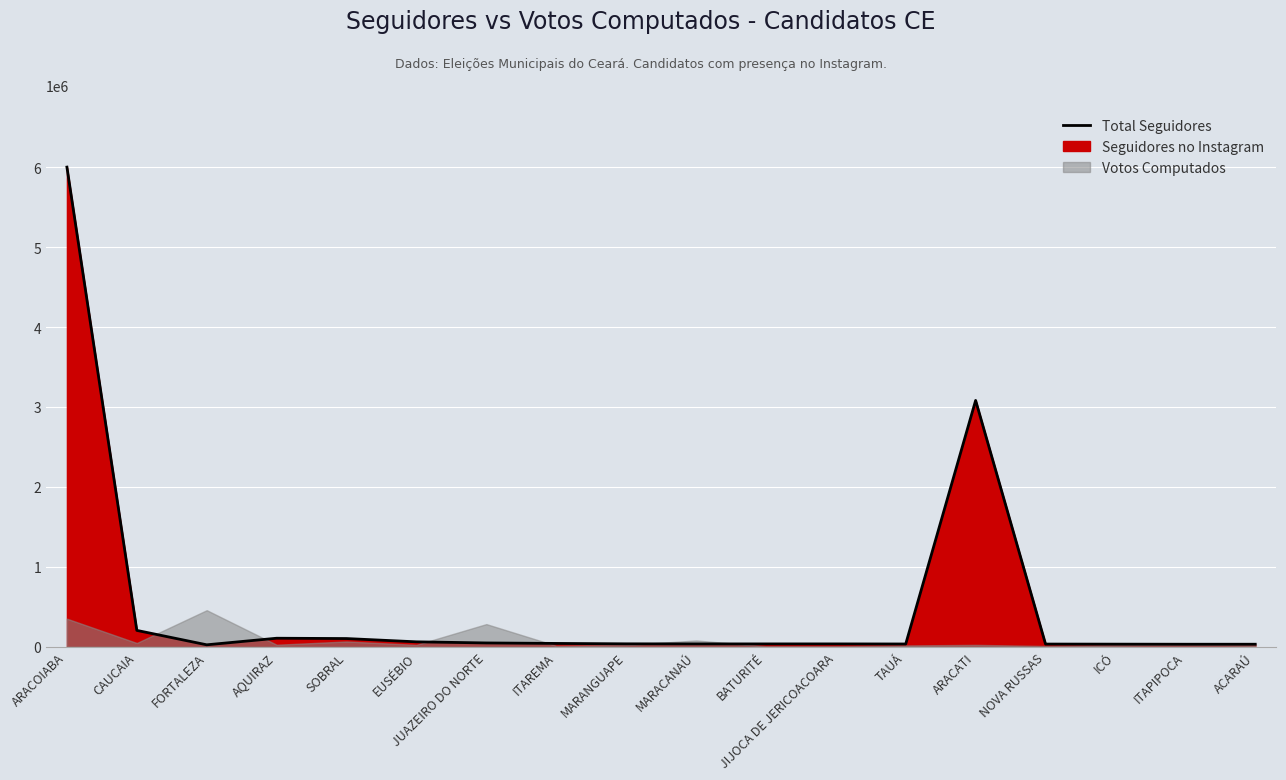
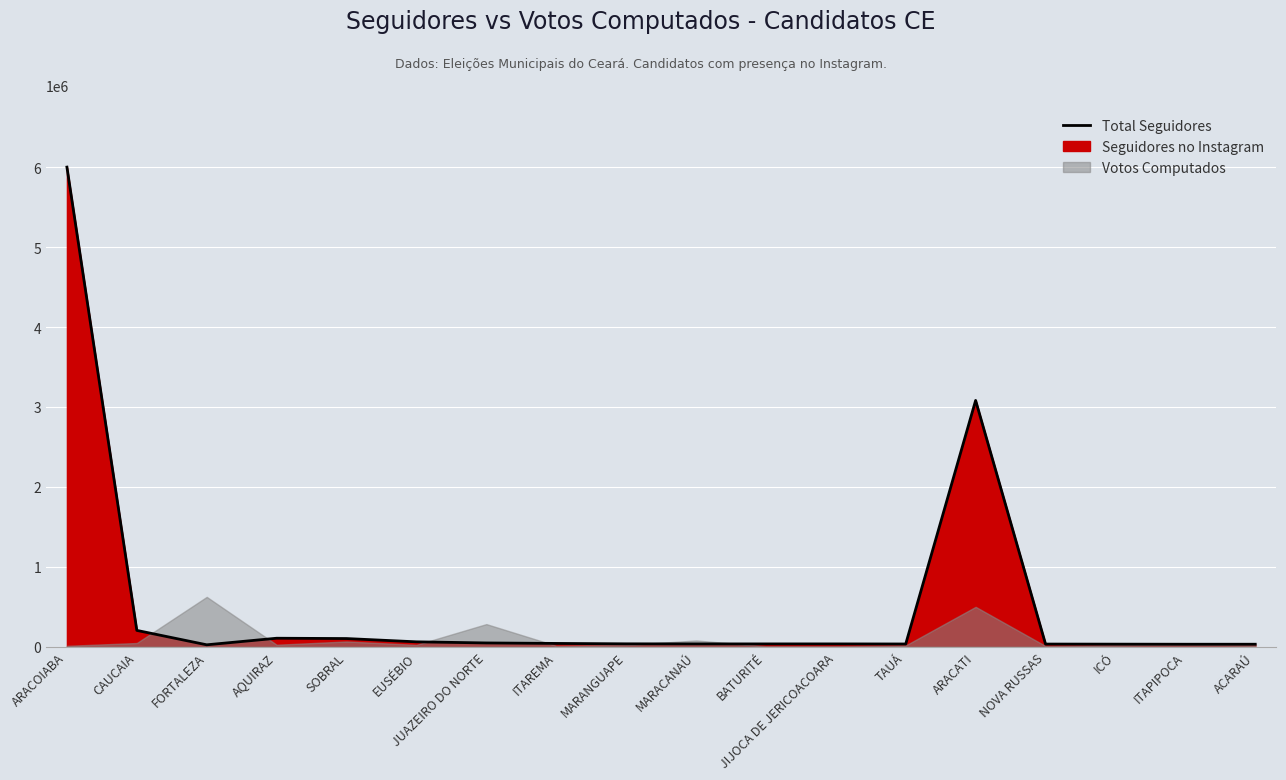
Votos Computados, ARACOIABA: 400000 -> 0
Votos Computados, FORTALEZA: 500000 -> 600000
Votos Computados, ARACATI: 0 -> 500000
